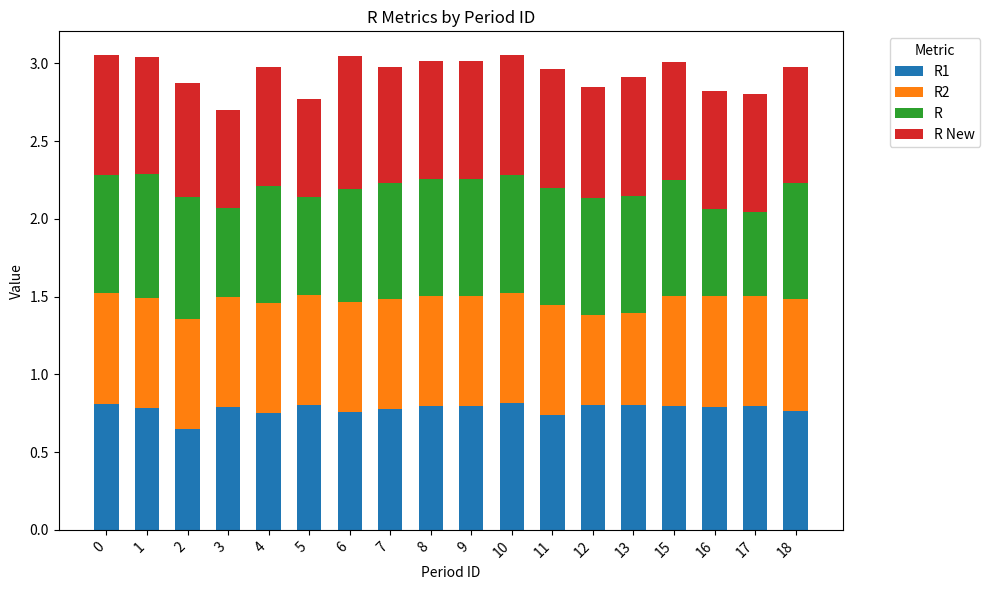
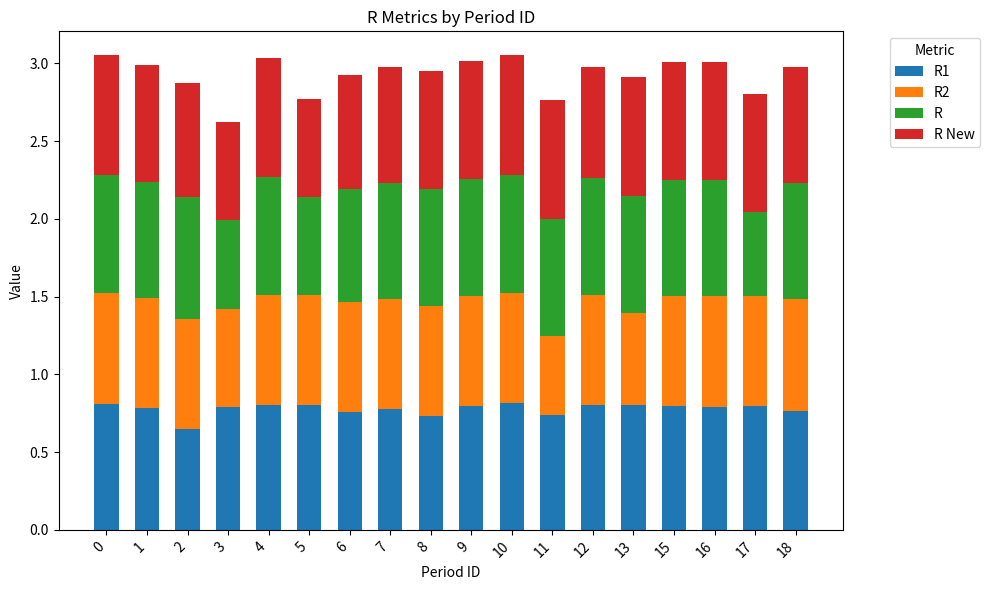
R, 1: 0.80 -> 0.75
R2, 3: 0.71 -> 0.63
R1, 4: 0.75 -> 0.80
R New, 6: 0.85 -> 0.73
R1, 8: 0.79 -> 0.73
R2, 11: 0.71 -> 0.51
R2, 12: 0.58 -> 0.71
R, 16: 0.56 -> 0.75
